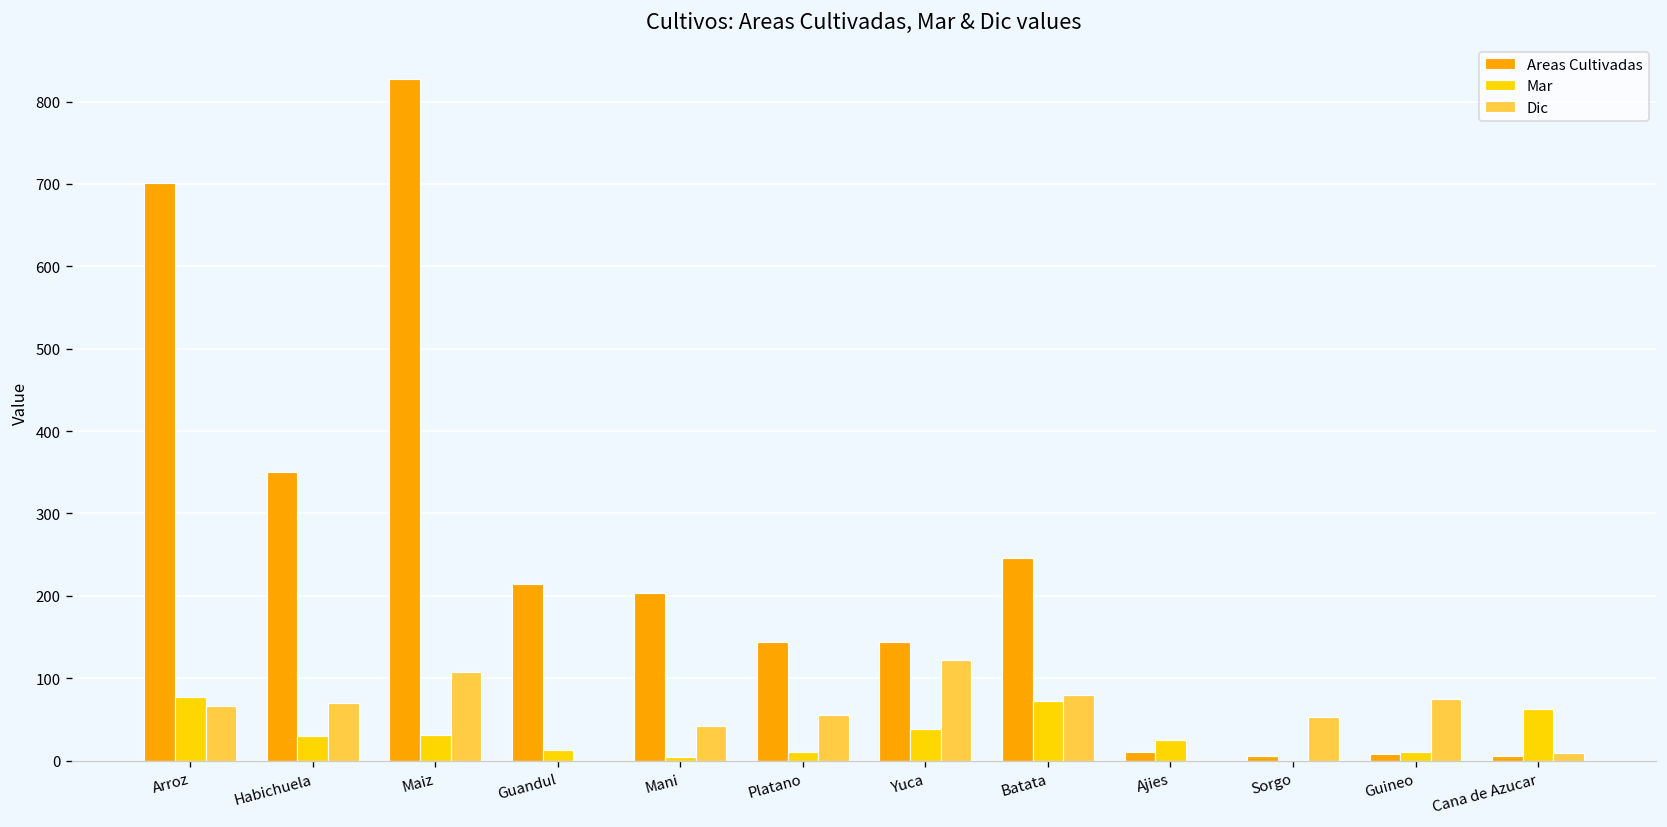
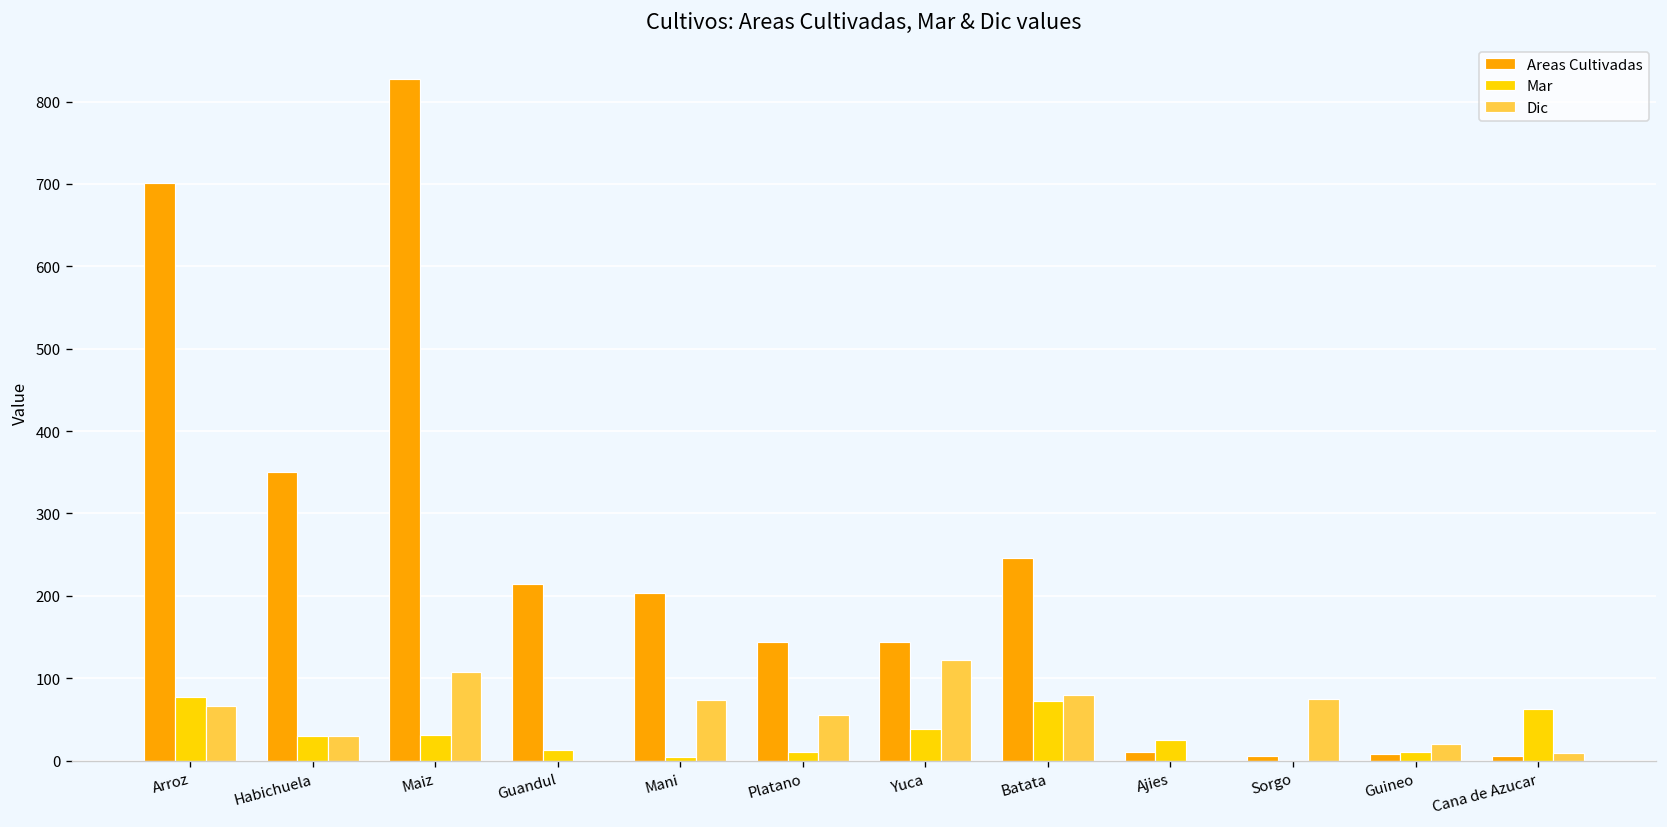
Dic, Habichuela: 70 -> 30
Dic, Mani: 40 -> 70
Dic, Sorgo: 50 -> 70
Dic, Guineo: 70 -> 20
